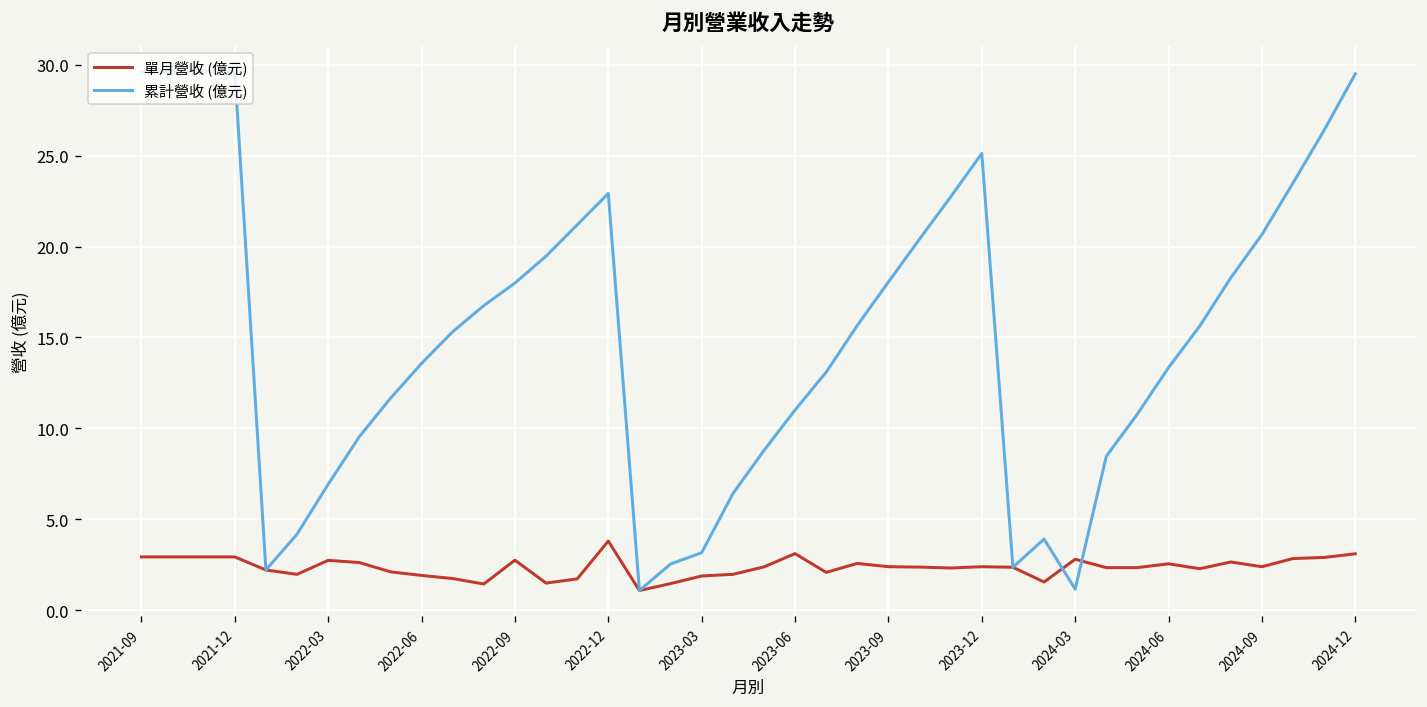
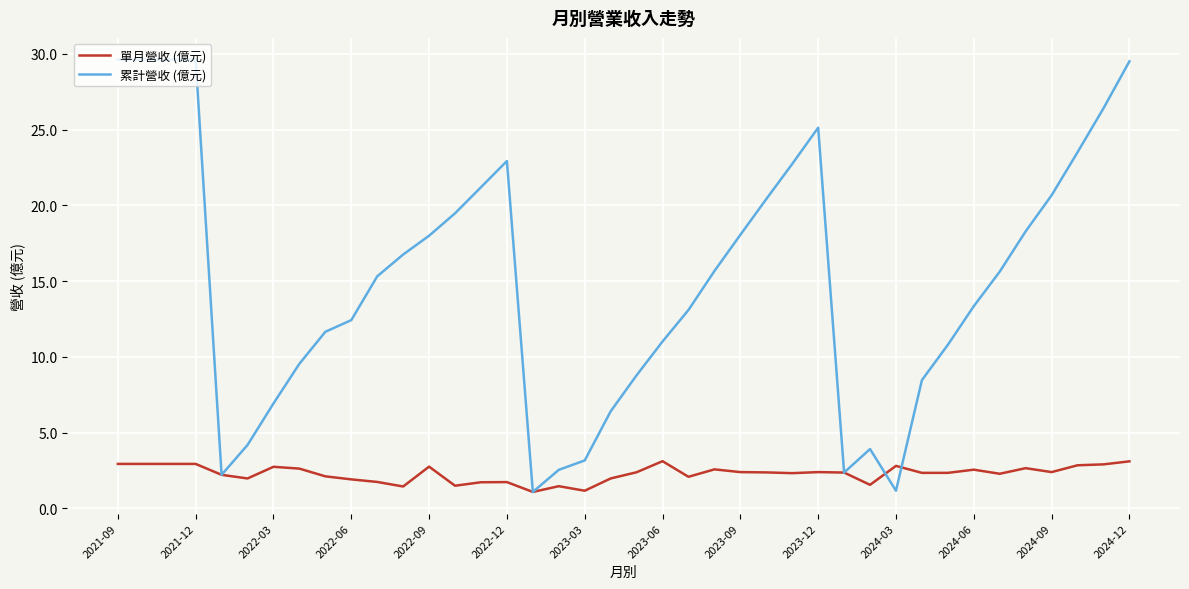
累計營收 (億元), 2022-06: 13.6 -> 12.4
單月營收 (億元), 2022-12: 3.8 -> 1.7
單月營收 (億元), 2023-03: 1.9 -> 1.2
